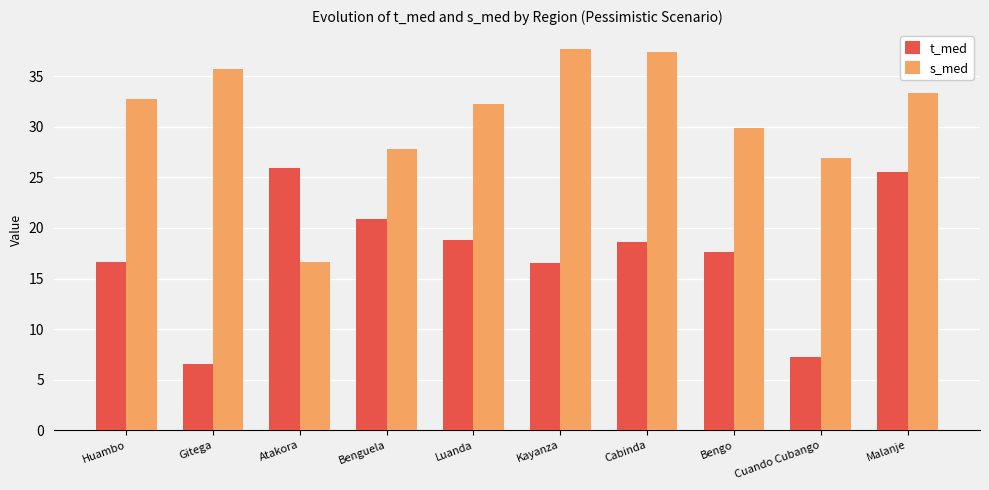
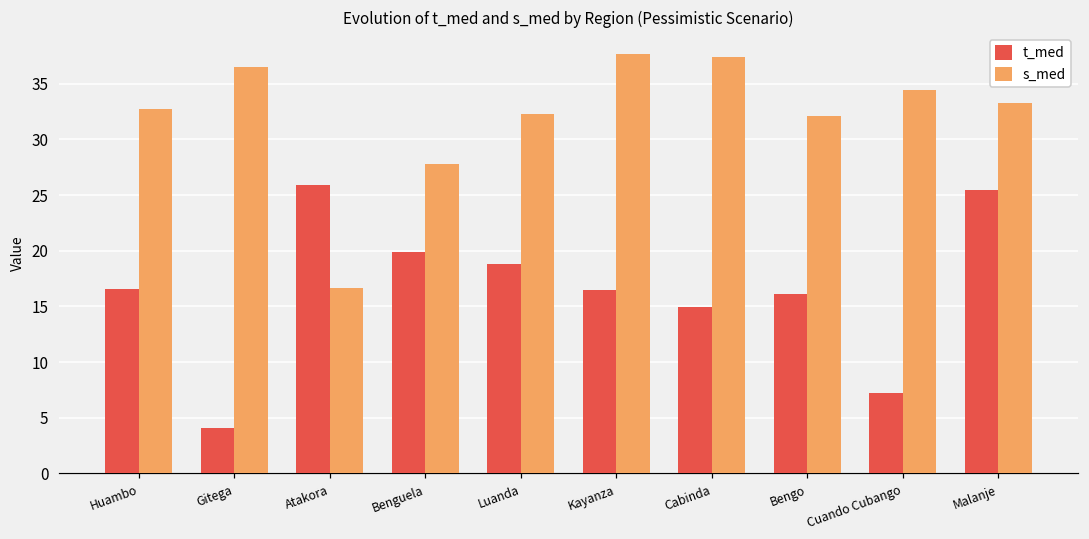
t_med, Gitega: 6.6 -> 4.1
s_med, Gitega: 35.7 -> 36.6
t_med, Benguela: 20.9 -> 19.9
t_med, Cabinda: 18.6 -> 14.9
t_med, Bengo: 17.6 -> 16.1
s_med, Bengo: 29.9 -> 32.1
s_med, Cuando Cubango: 26.9 -> 34.4
